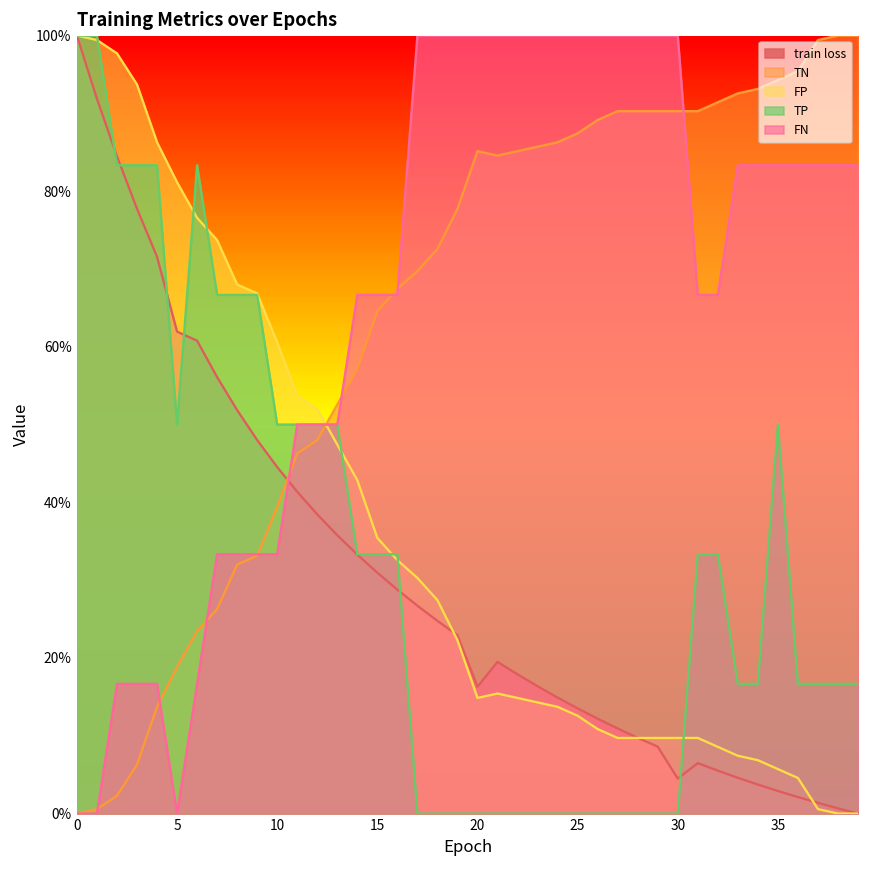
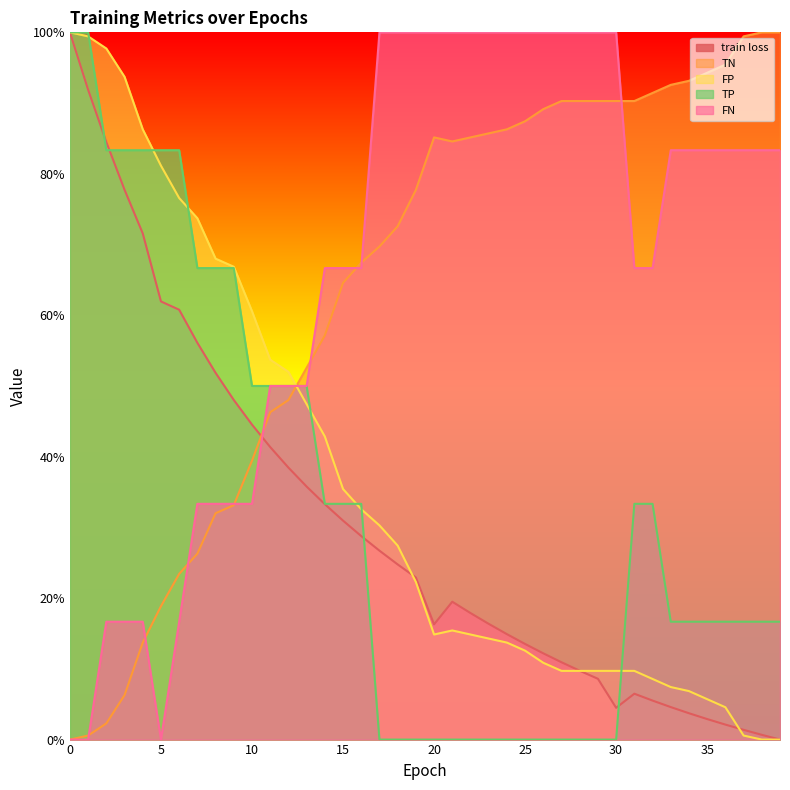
TP, 5: 50% -> 83%
TP, 35: 50% -> 17%
